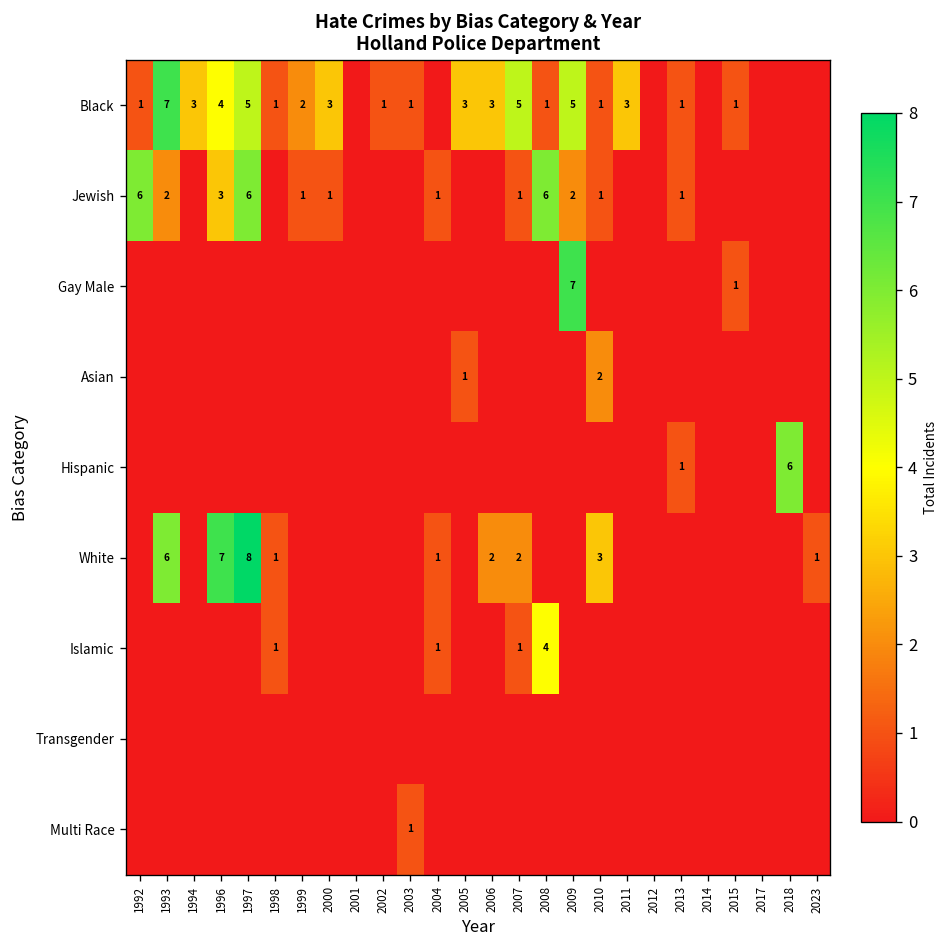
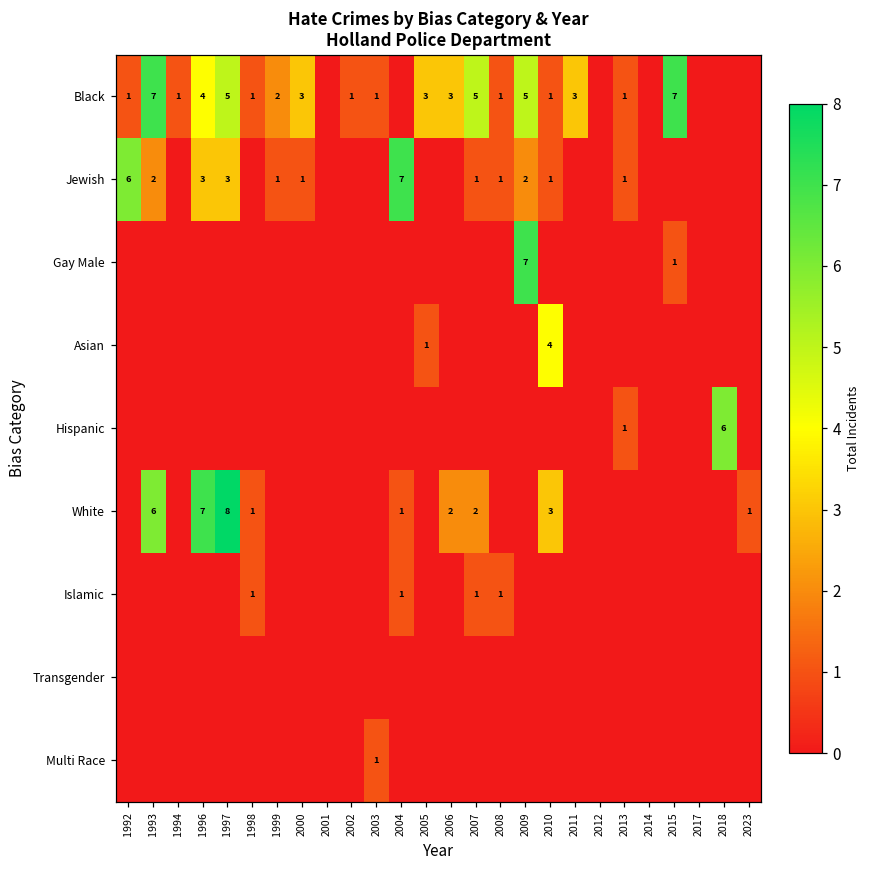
Black, 1994: 3 -> 1
Black, 2015: 1 -> 7
Jewish, 1997: 6 -> 3
Jewish, 2004: 1 -> 7
Jewish, 2008: 6 -> 1
Asian, 2010: 2 -> 4
Islamic, 2008: 4 -> 1
